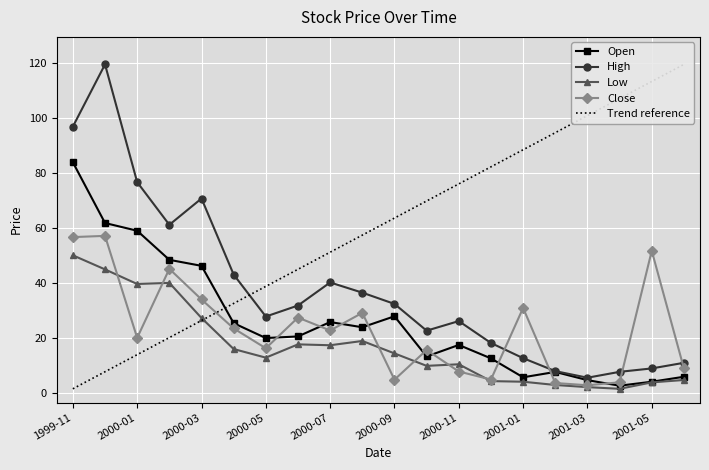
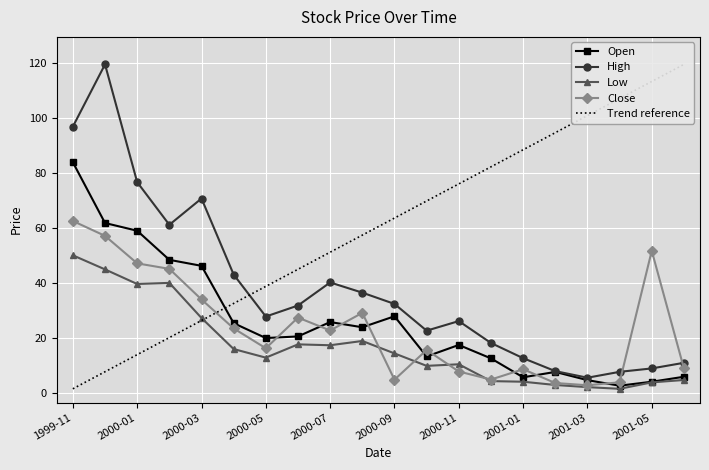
Close, 1999-11: 57 -> 62
Close, 2000-01: 20 -> 47
Close, 2001-01: 31 -> 9
